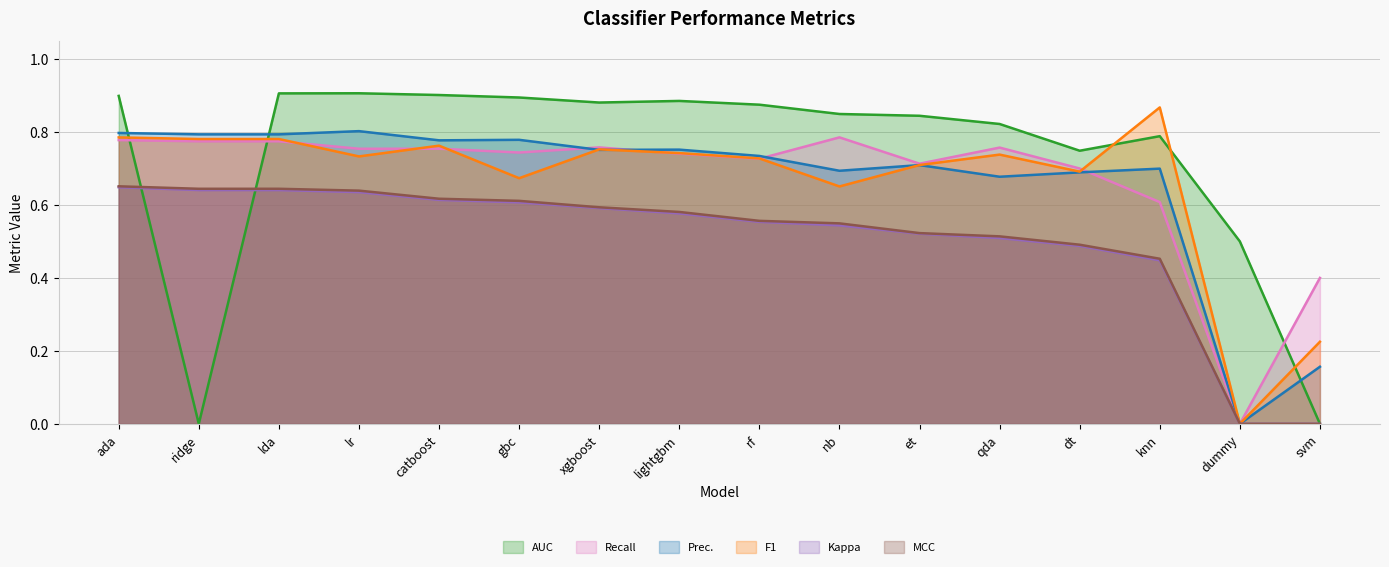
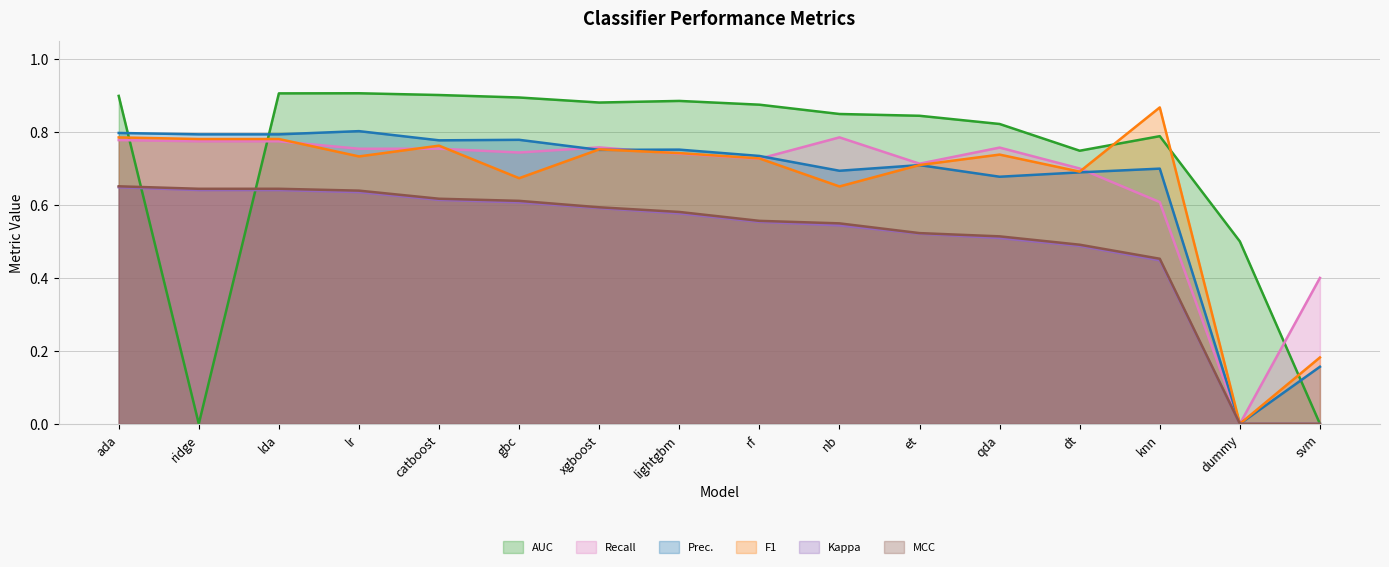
F1, svm: 0.23 -> 0.18
